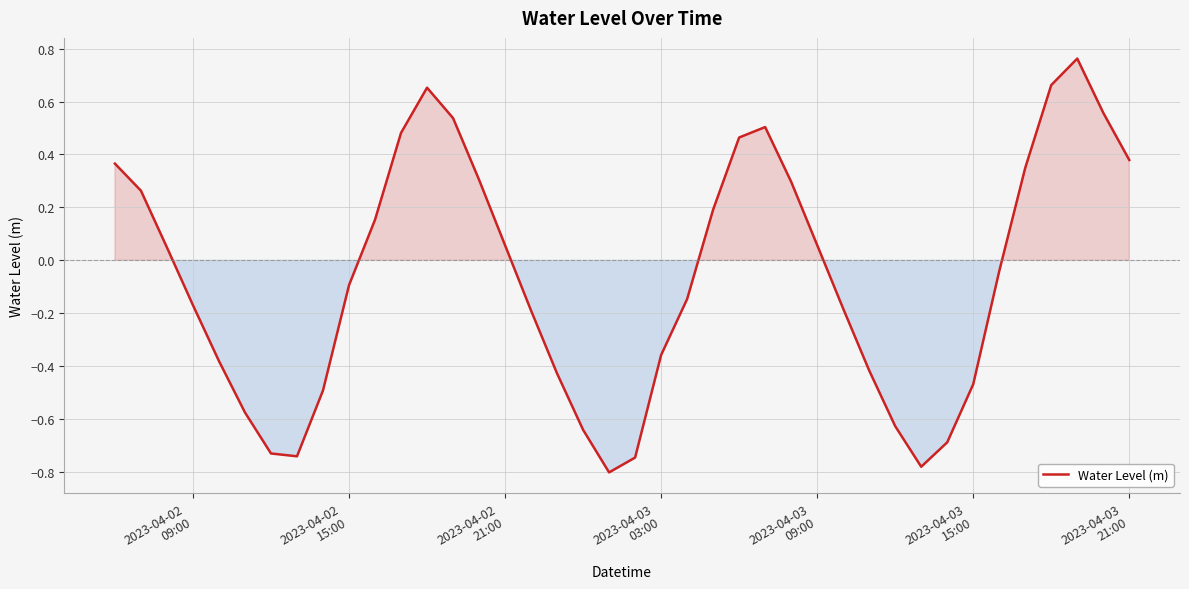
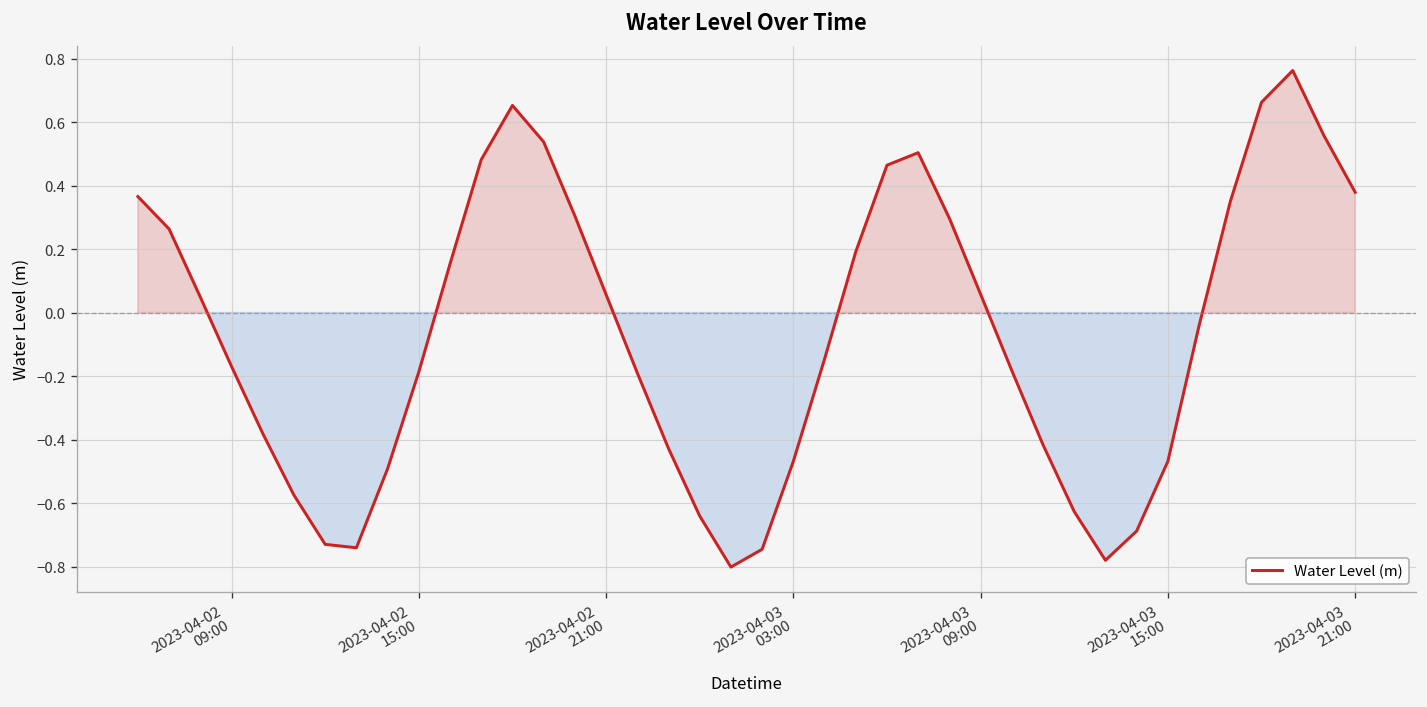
2023-04-02 15:00: -0.09 -> -0.19
2023-04-03 03:00: -0.36 -> -0.47
